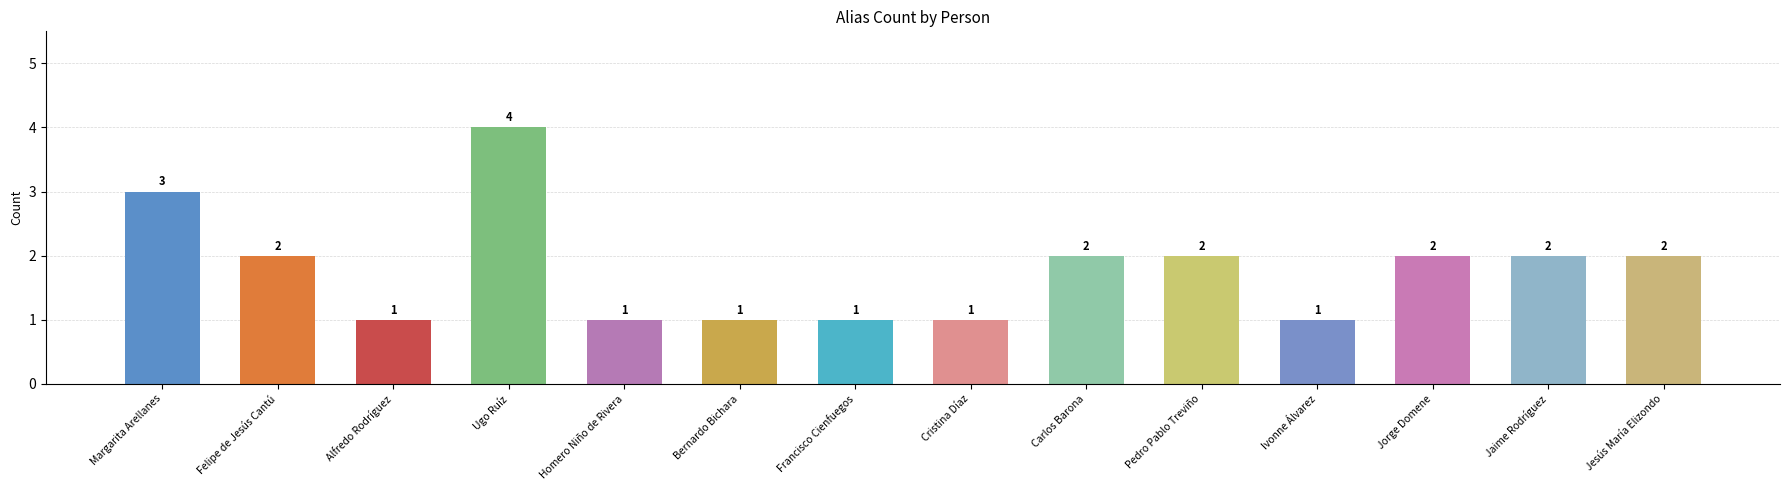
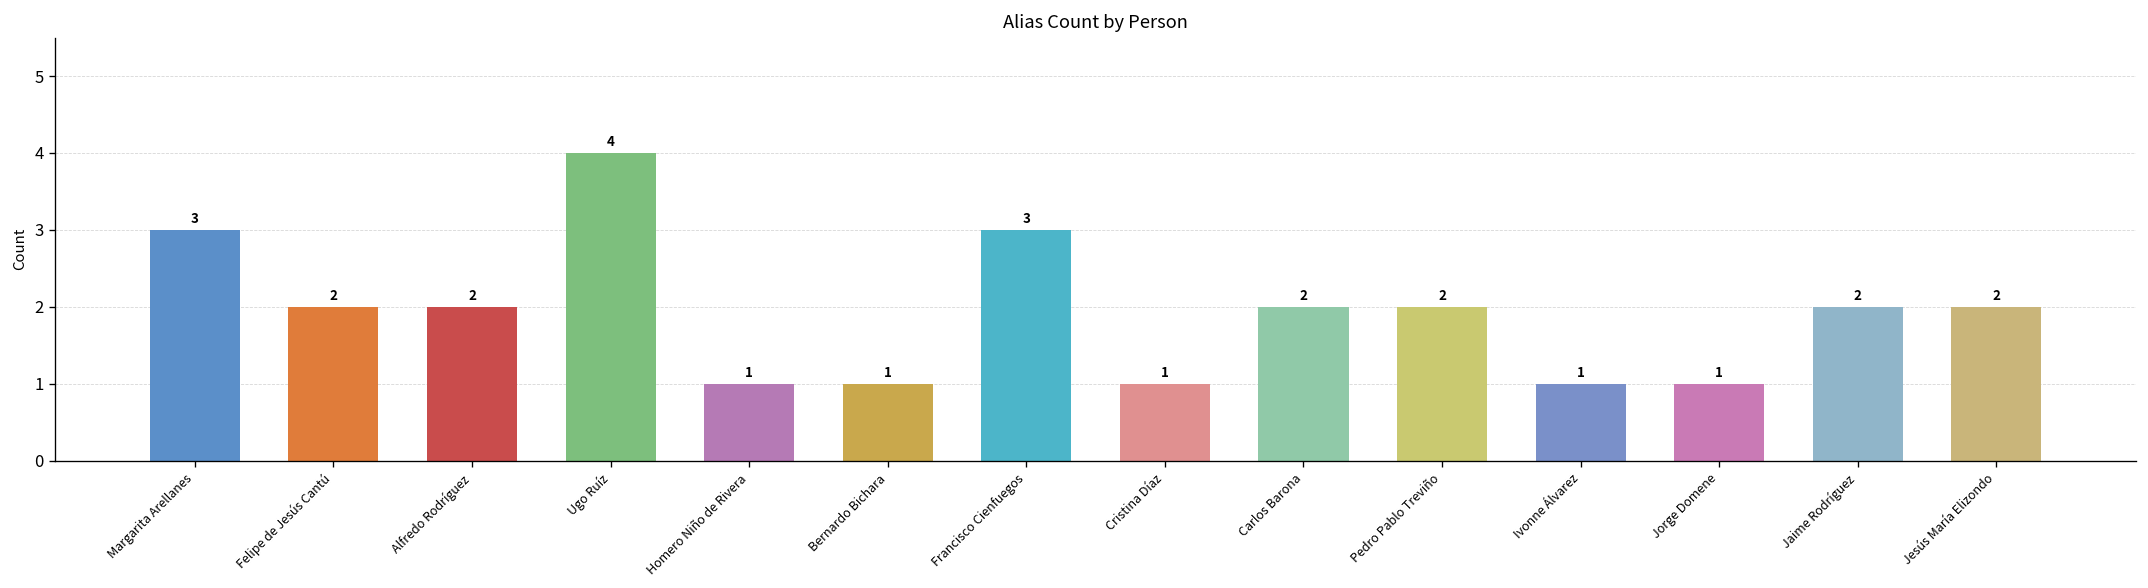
Alfredo Rodríguez: 1 -> 2
Francisco Cienfuegos: 1 -> 3
Jorge Domene: 2 -> 1
